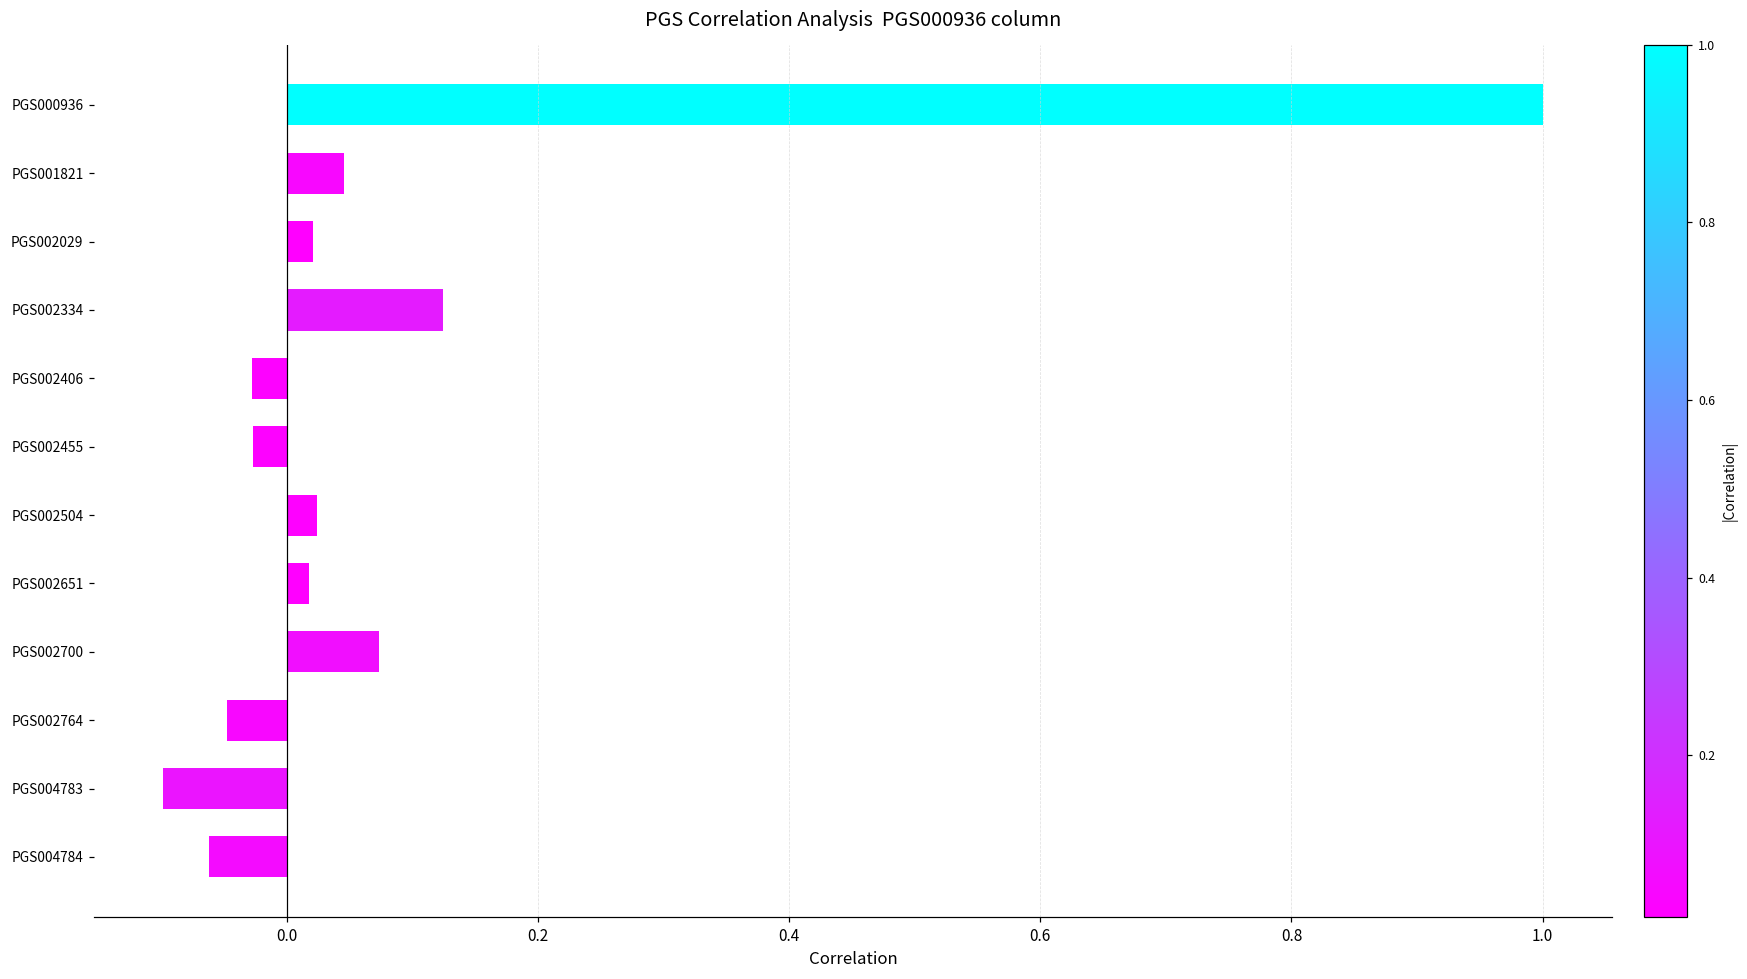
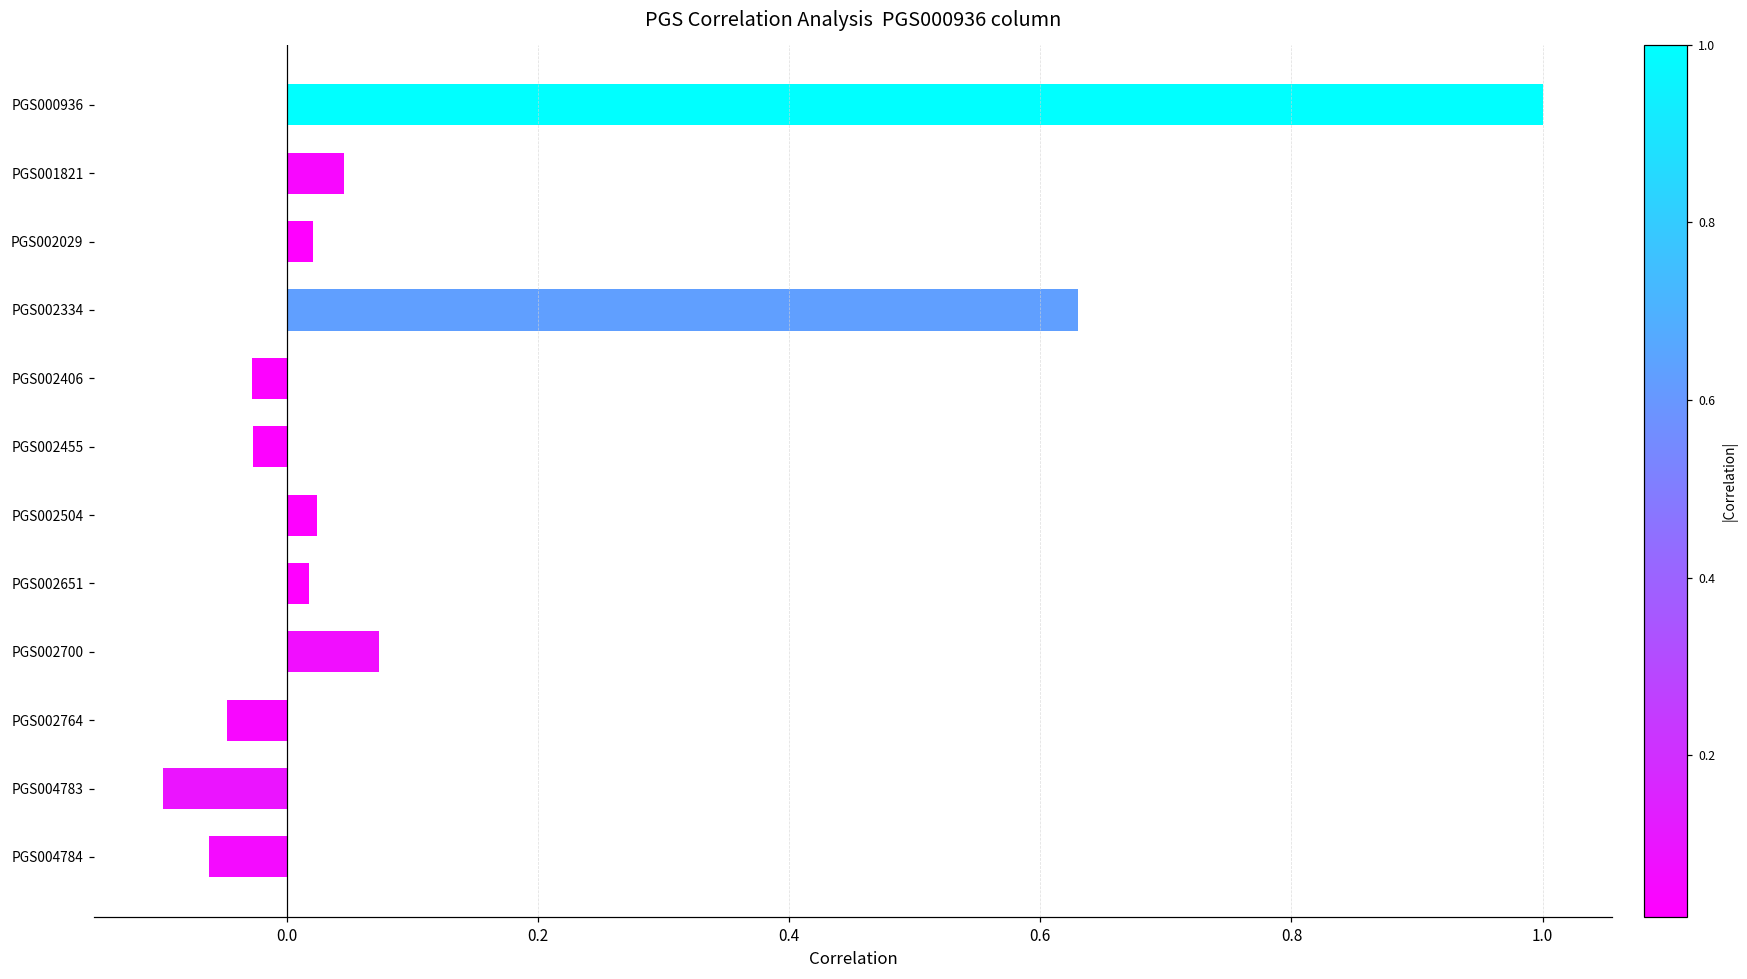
PGS002334: 0.124 -> 0.630
